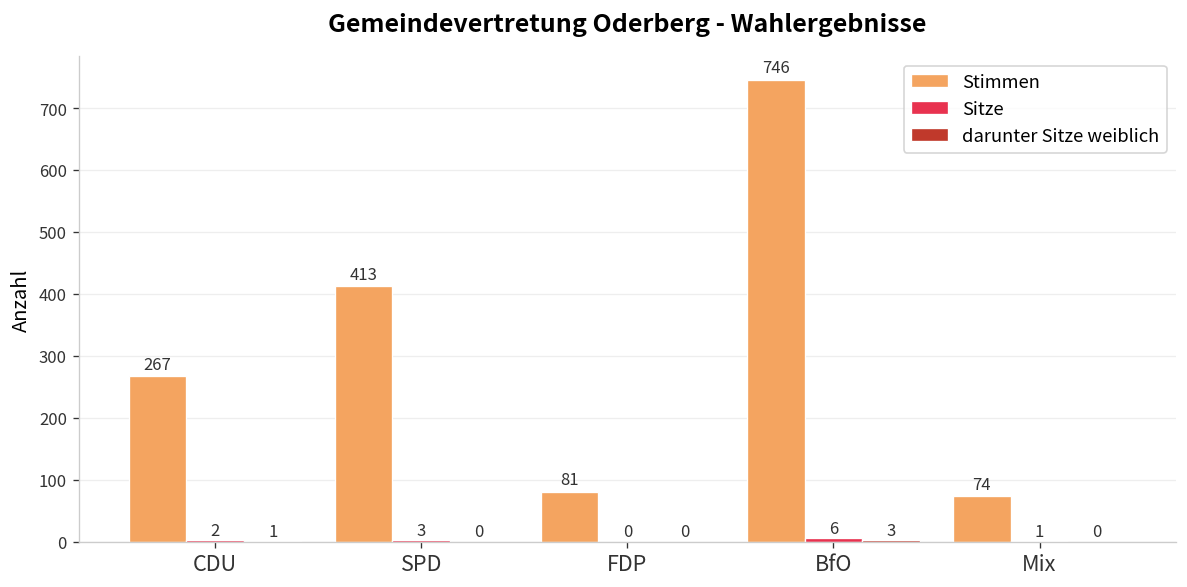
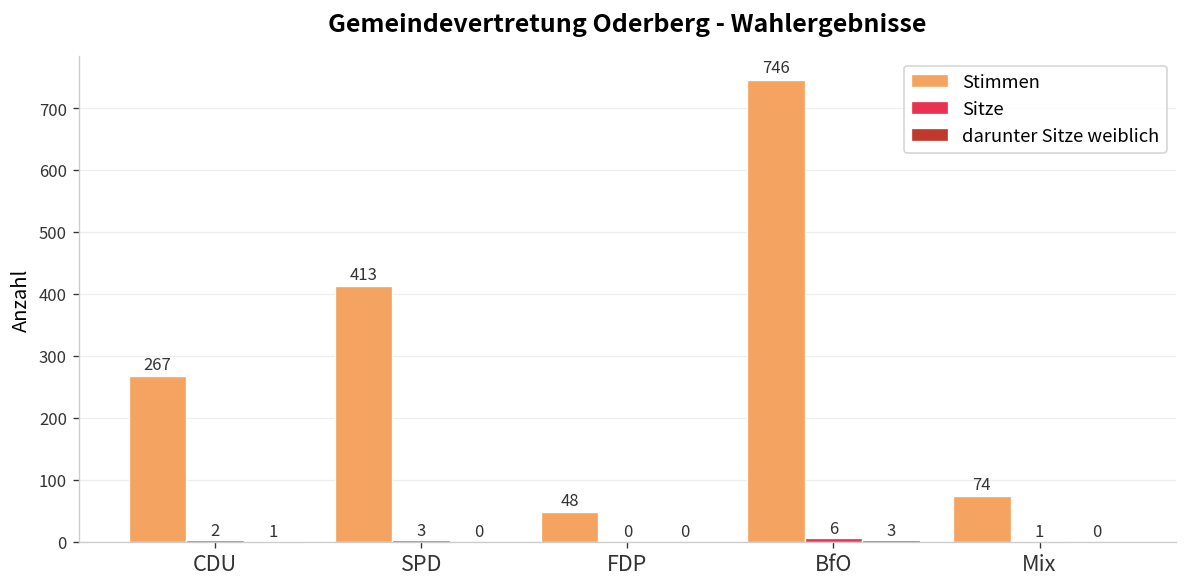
Stimmen, FDP: 81 -> 48
